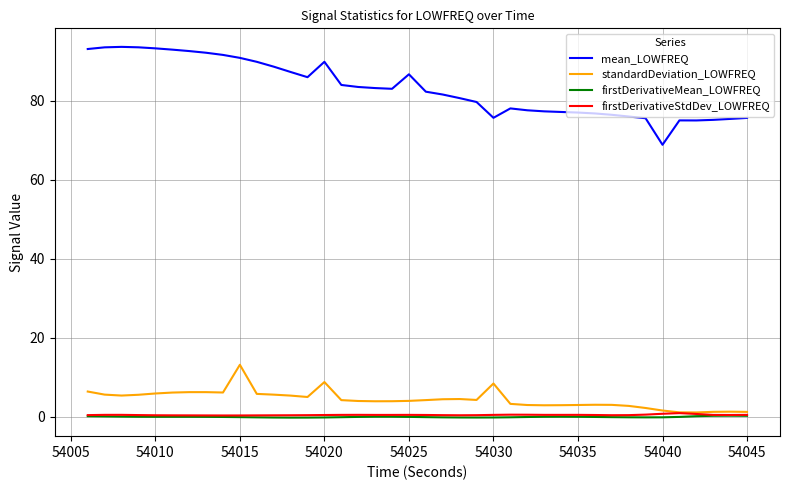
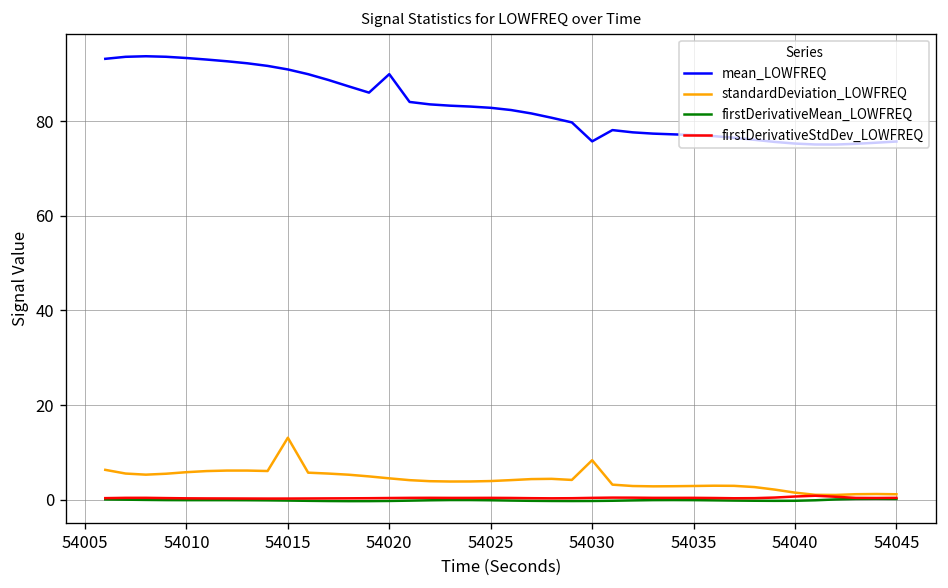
standardDeviation_LOWFREQ, 54020: 9 -> 5
mean_LOWFREQ, 54025: 87 -> 83
mean_LOWFREQ, 54040: 69 -> 75
